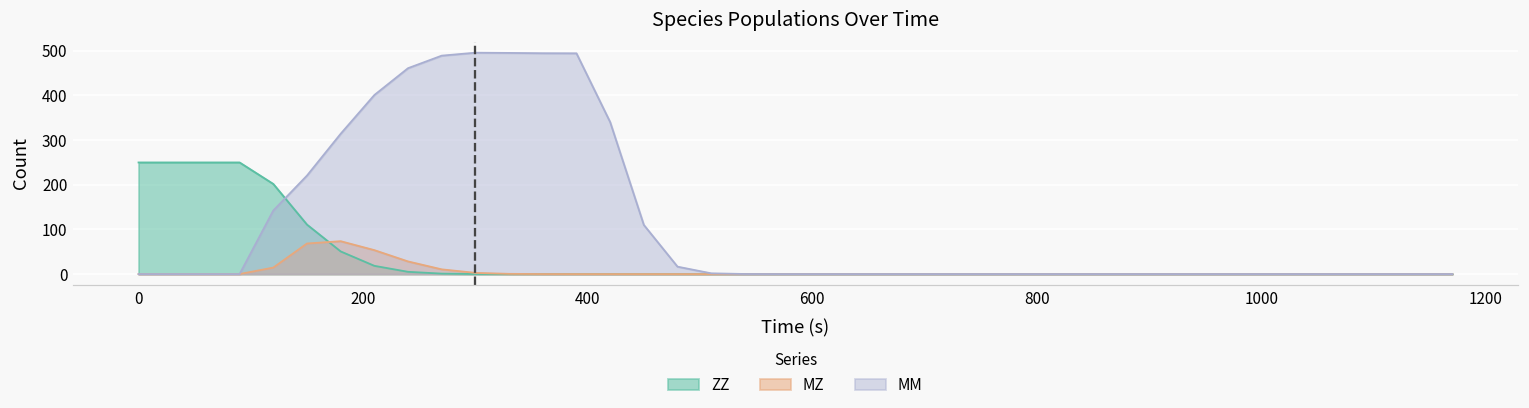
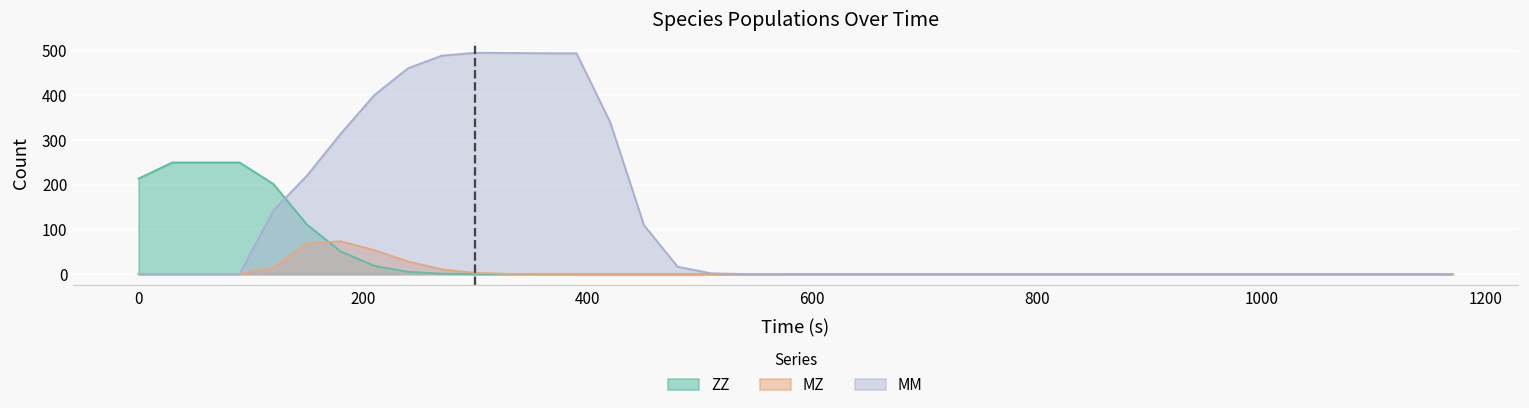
ZZ, 0: 250 -> 210
